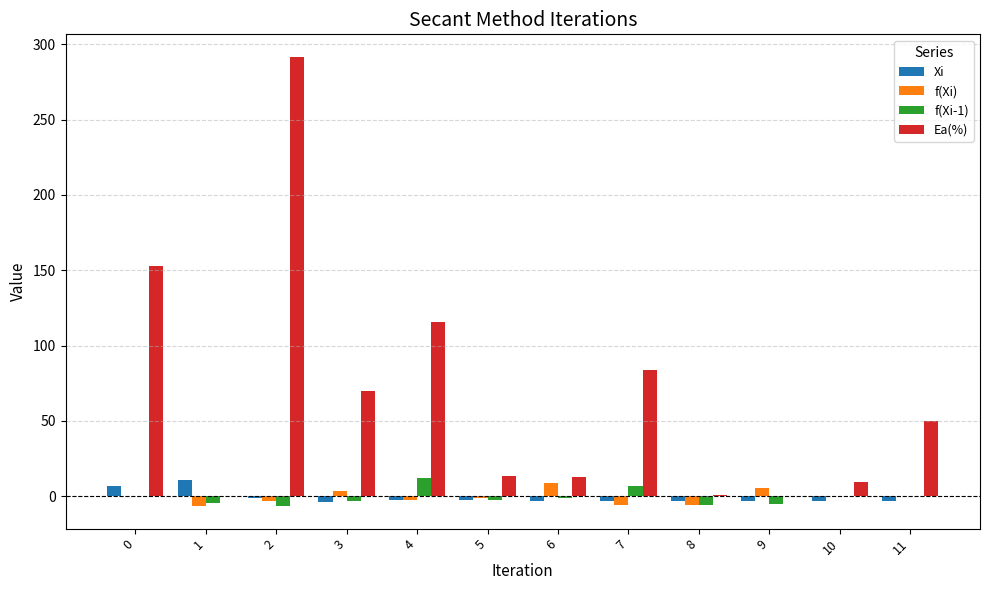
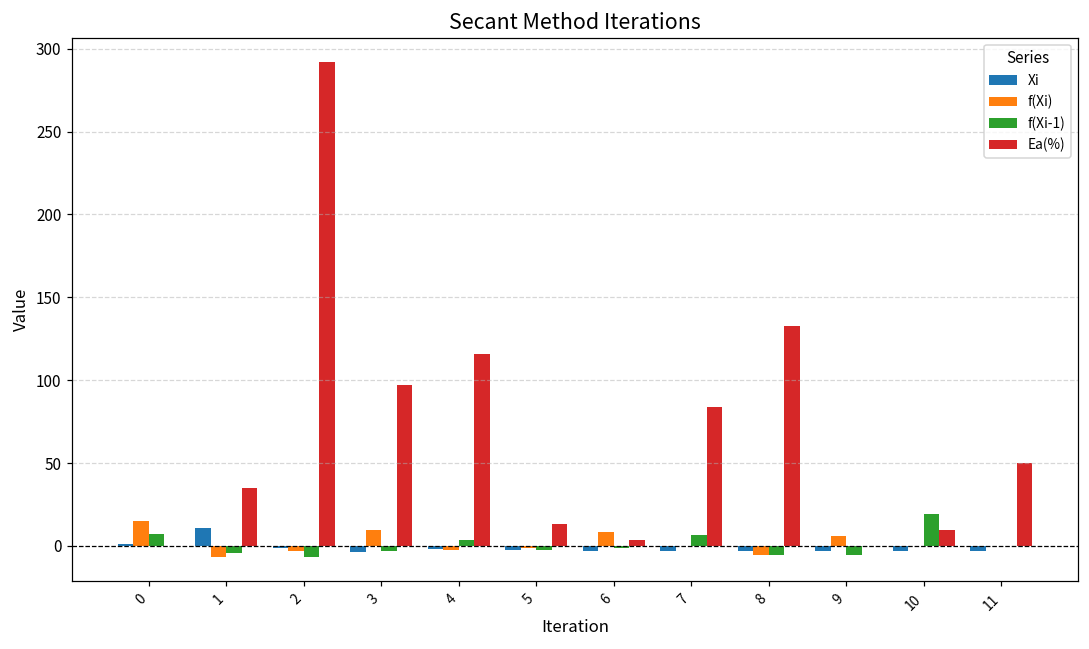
Xi, 0: 7 -> 1
f(Xi), 0: 0 -> 15
f(Xi-1), 0: 0 -> 7
Ea(%), 0: 153 -> 0
Ea(%), 1: 0 -> 35
f(Xi), 3: 3 -> 10
Ea(%), 3: 70 -> 97
f(Xi-1), 4: 12 -> 3
Ea(%), 6: 13 -> 4
f(Xi), 7: -6 -> 0
Ea(%), 8: 1 -> 132
f(Xi-1), 10: 0 -> 19
